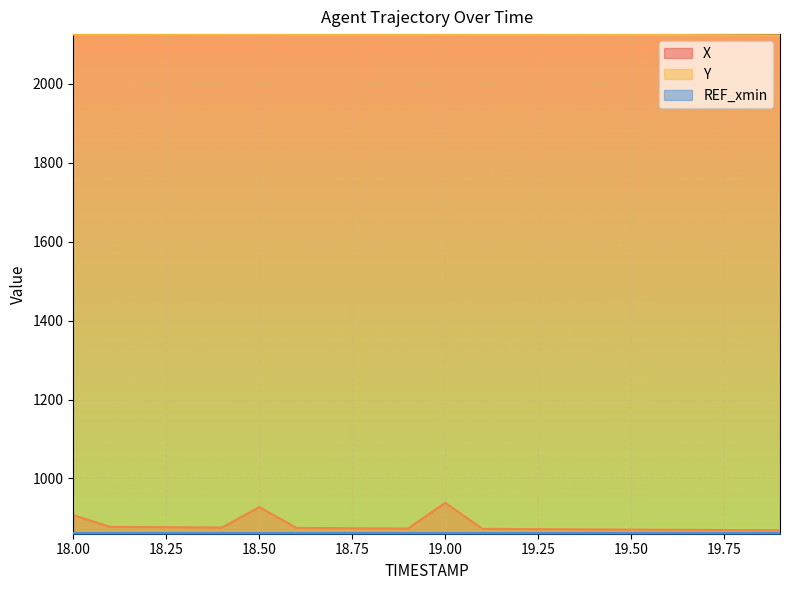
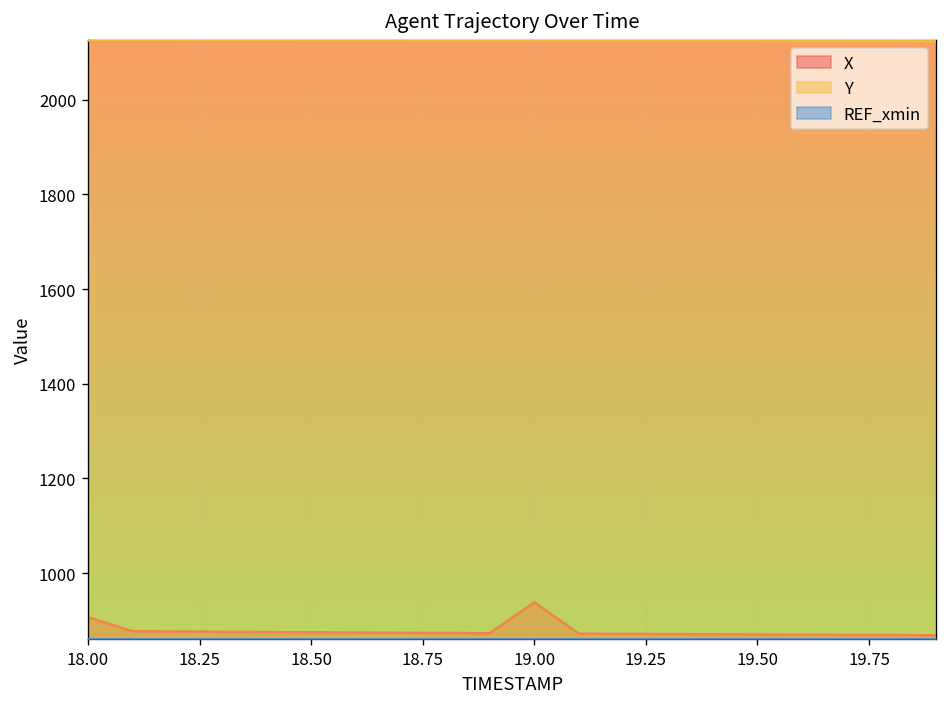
X, 18.50: 930 -> 880
